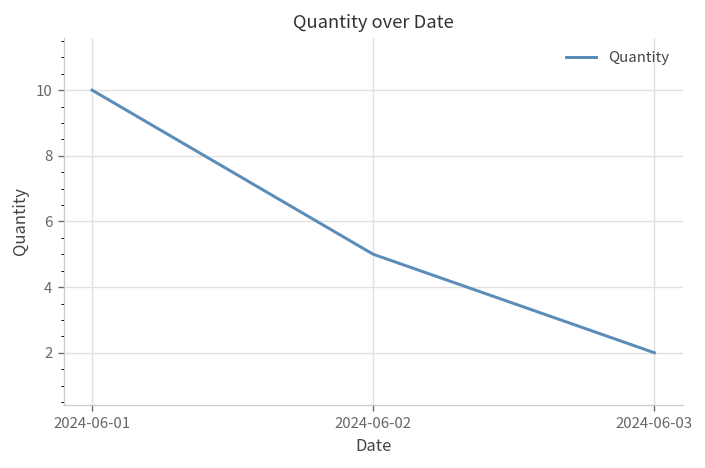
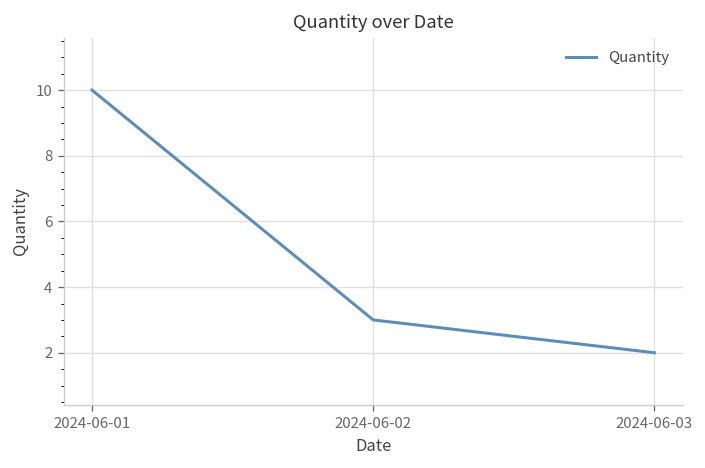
2024-06-02: 5 -> 3
